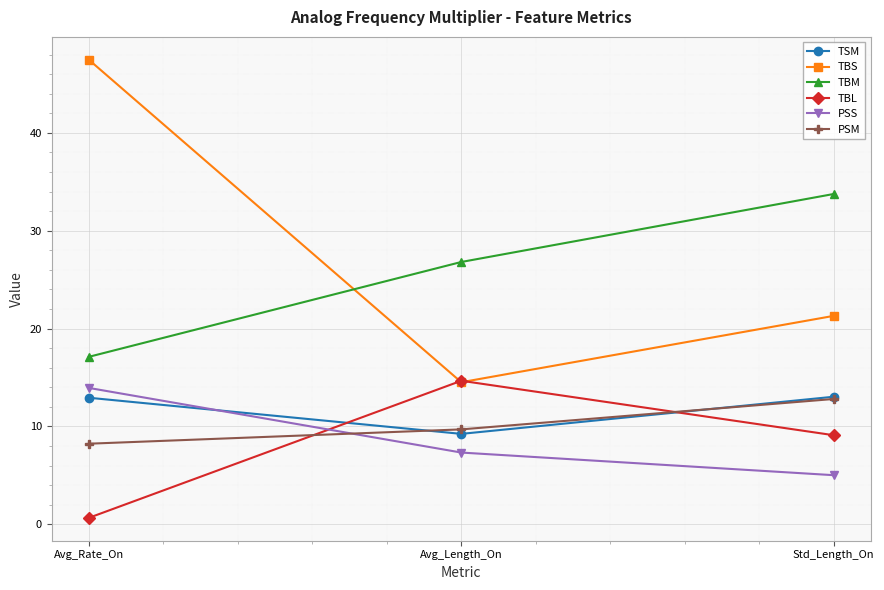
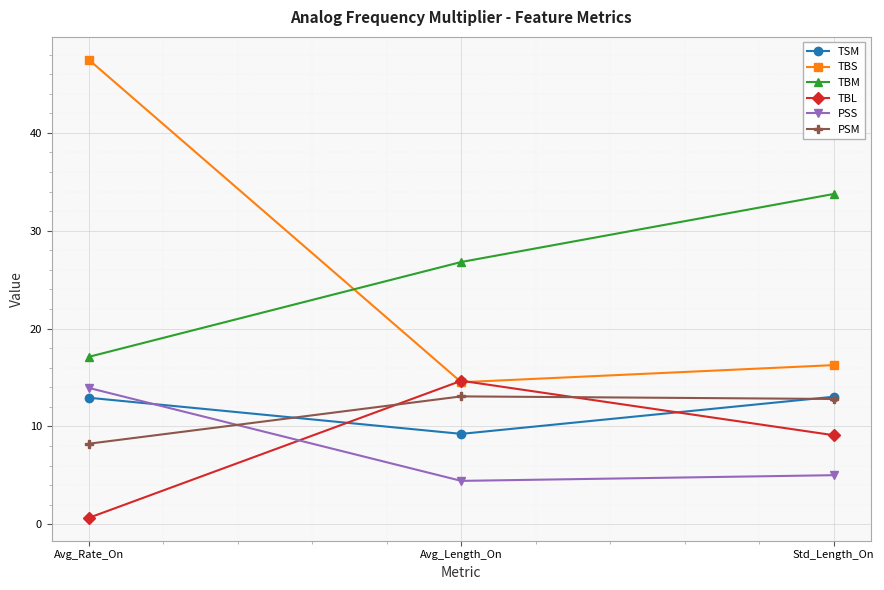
PSS, Avg_Length_On: 7 -> 4
PSM, Avg_Length_On: 10 -> 13
TBS, Std_Length_On: 21 -> 16
